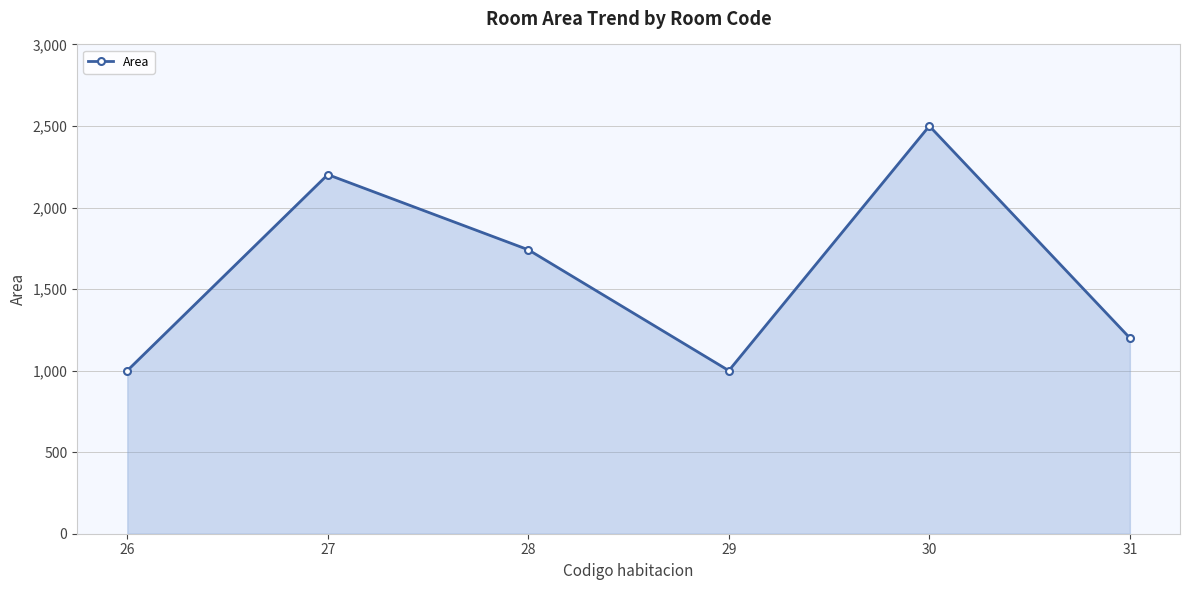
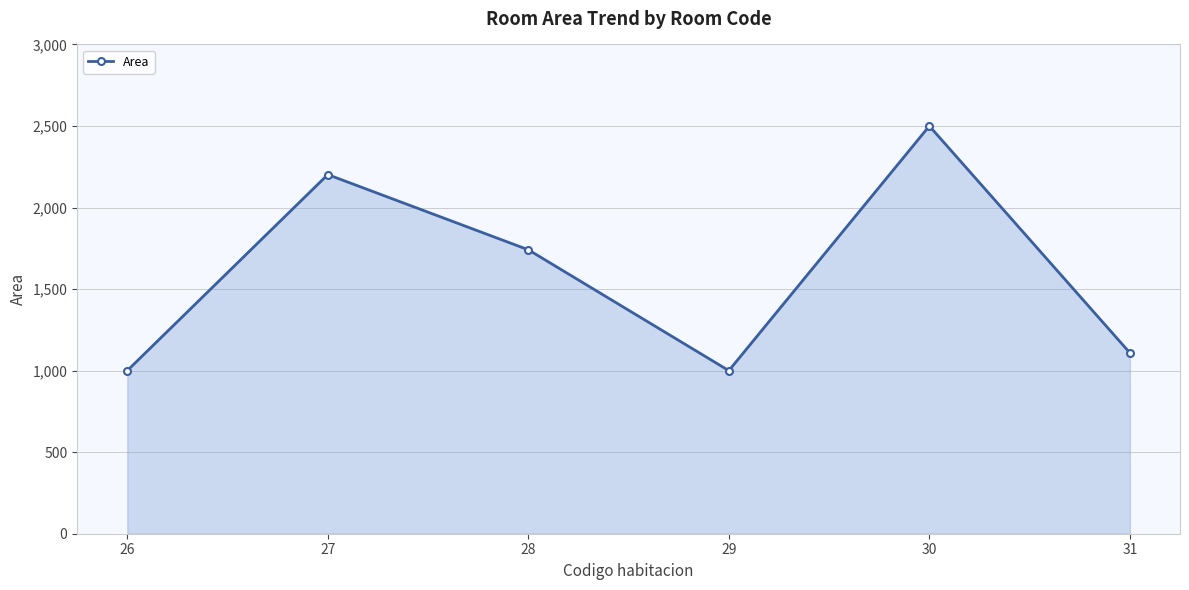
31: 1,200 -> 1,110
